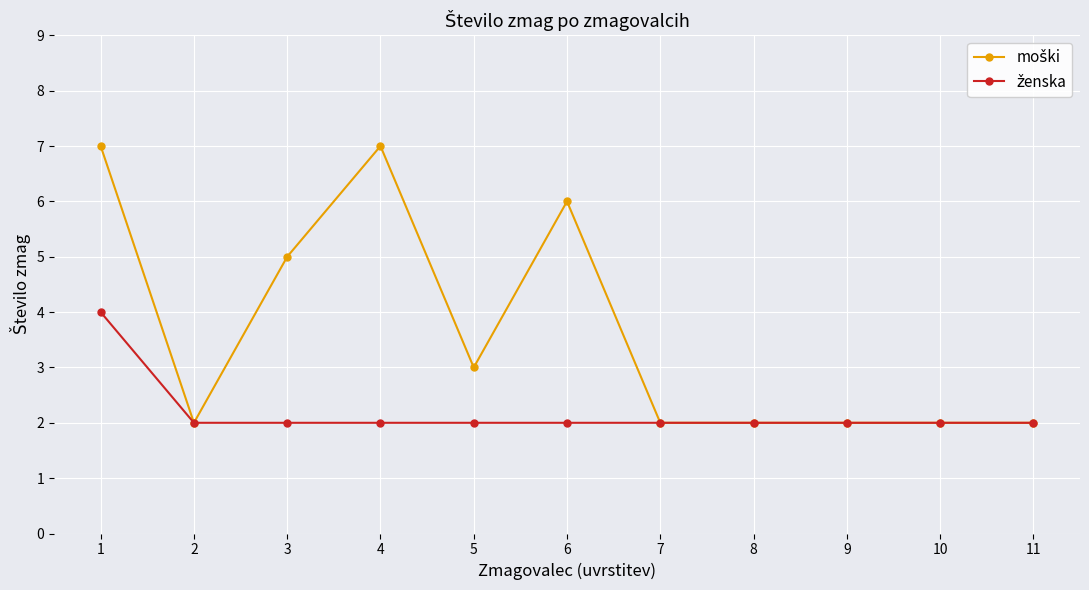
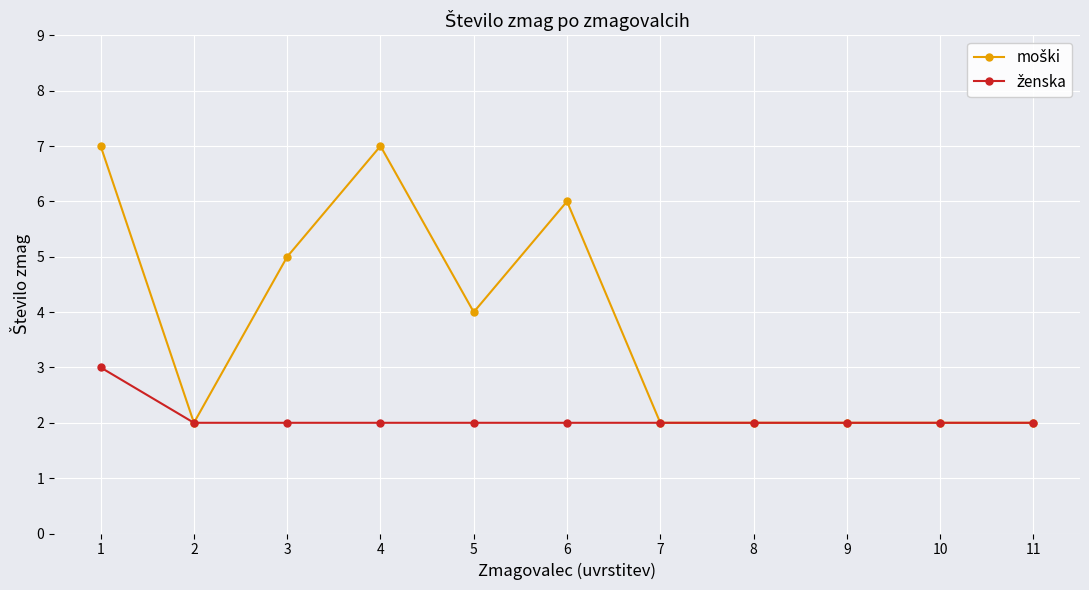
ženska, 1: 4 -> 3
moški, 5: 3 -> 4
